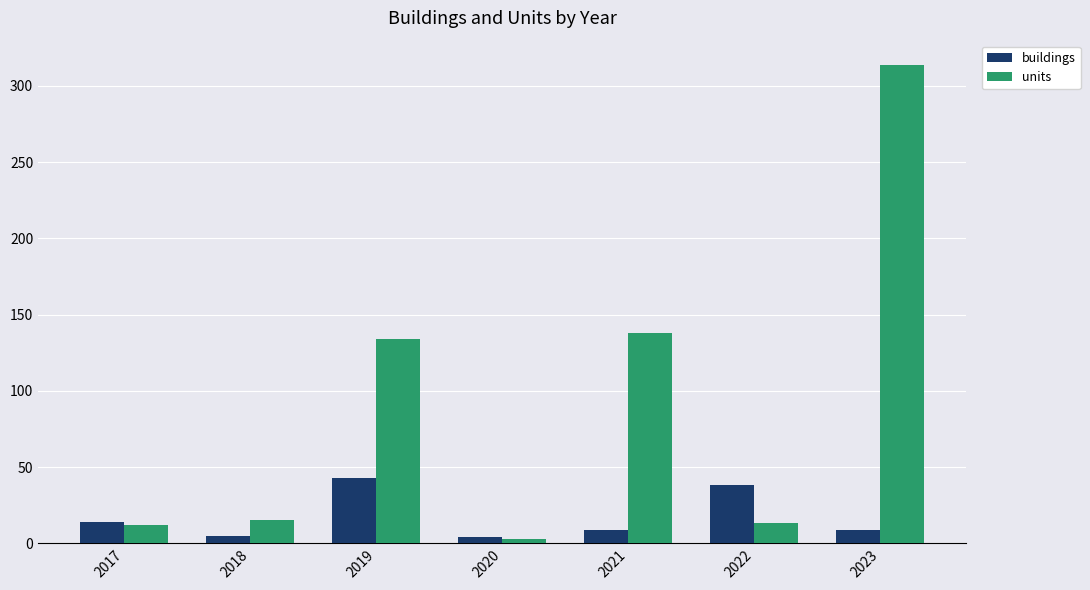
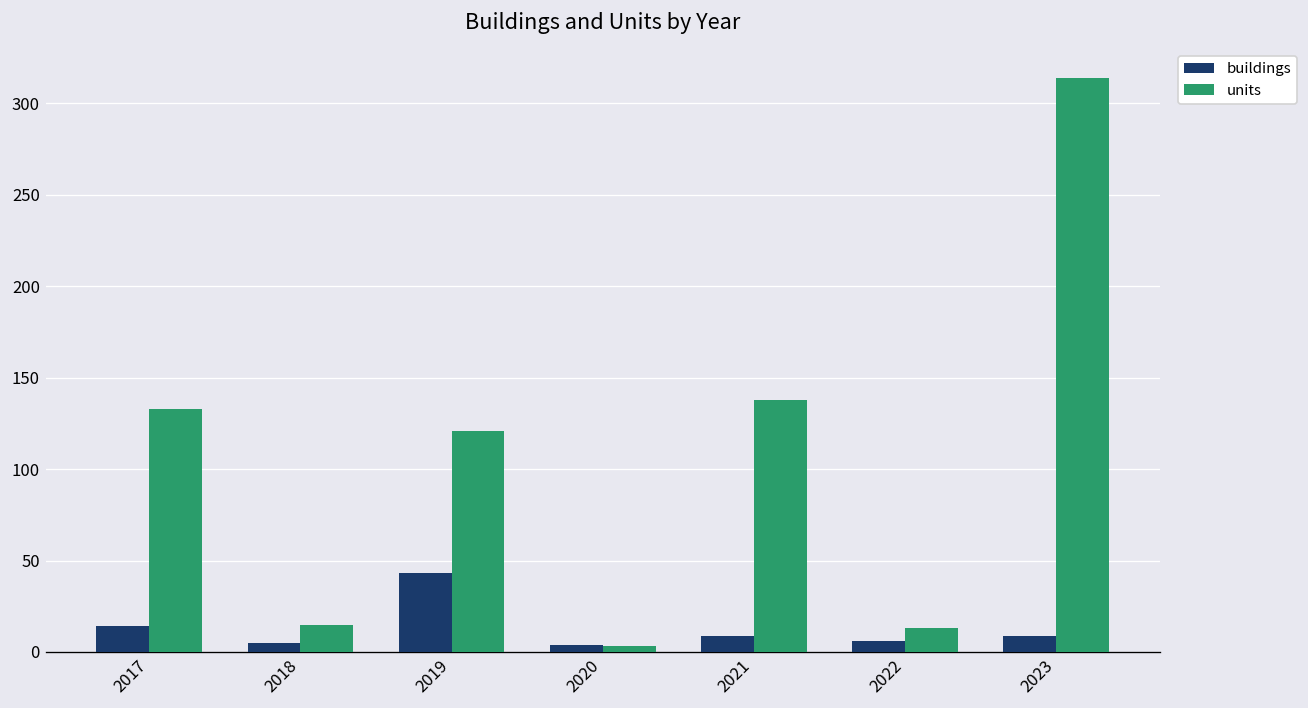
units, 2017: 12 -> 133
units, 2019: 134 -> 121
buildings, 2022: 38 -> 6
